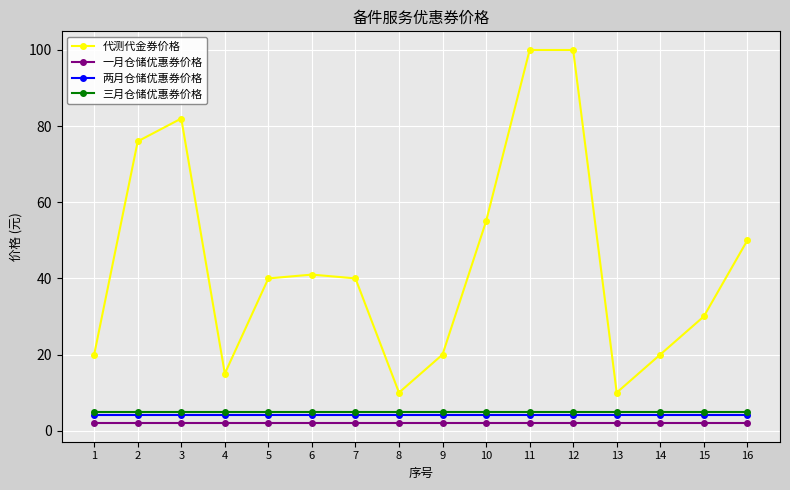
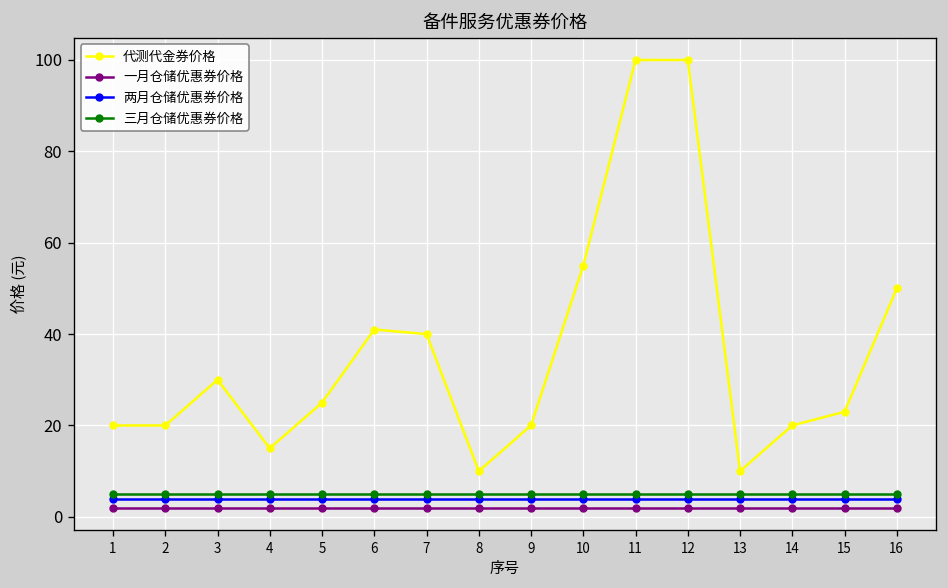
代测代金券价格, 2: 76 -> 20
代测代金券价格, 3: 82 -> 30
代测代金券价格, 5: 40 -> 25
代测代金券价格, 15: 30 -> 23
